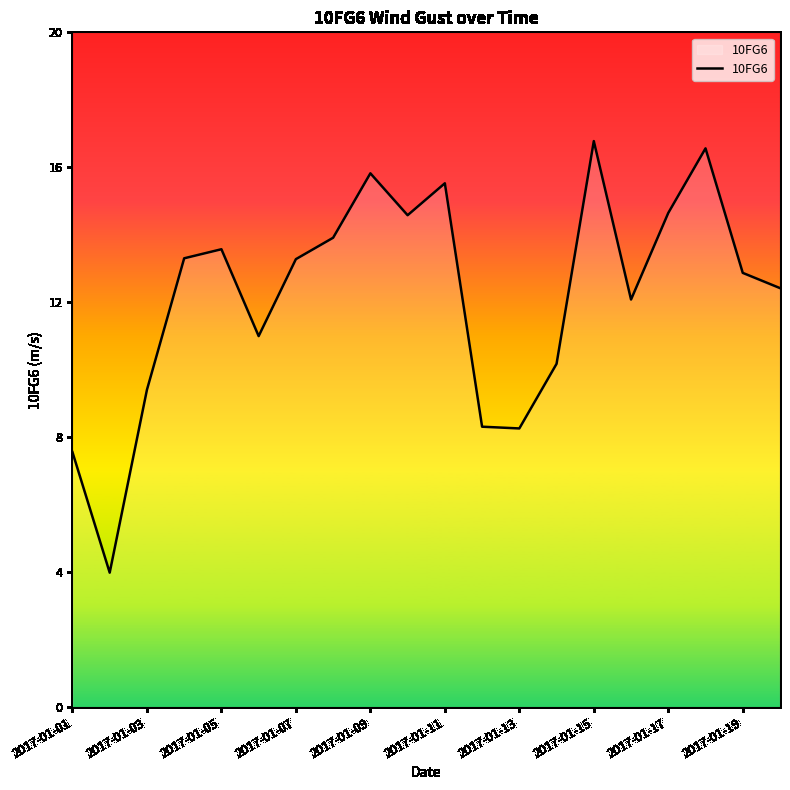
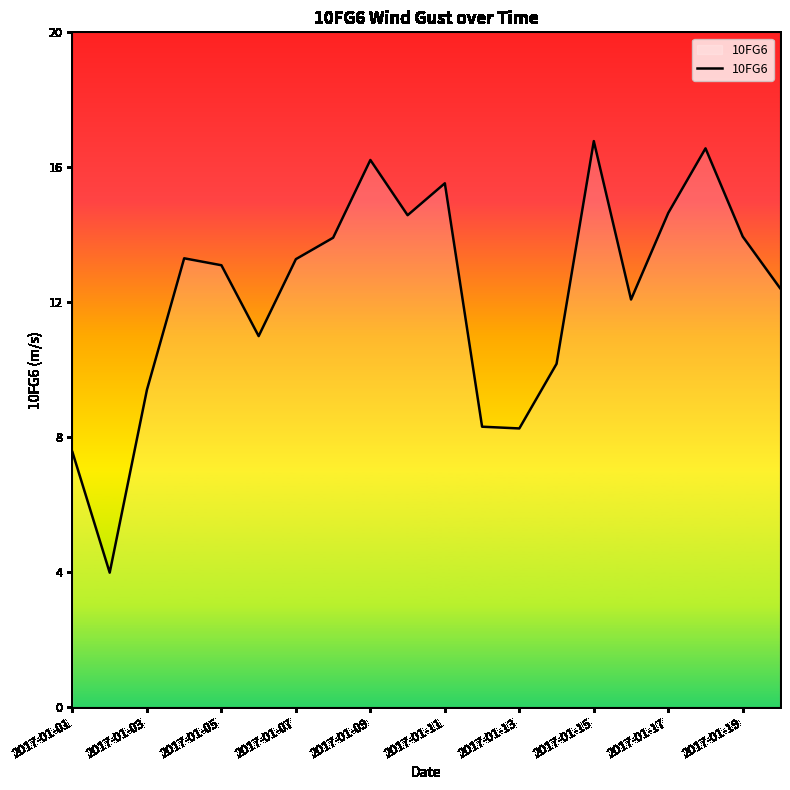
2017-01-05: 13.6 -> 13.1
2017-01-09: 15.8 -> 16.2
2017-01-19: 12.9 -> 13.9
